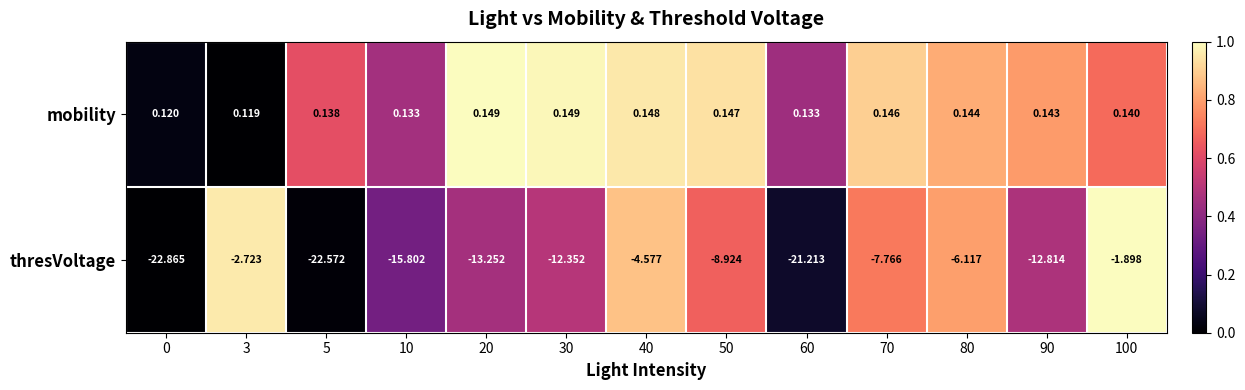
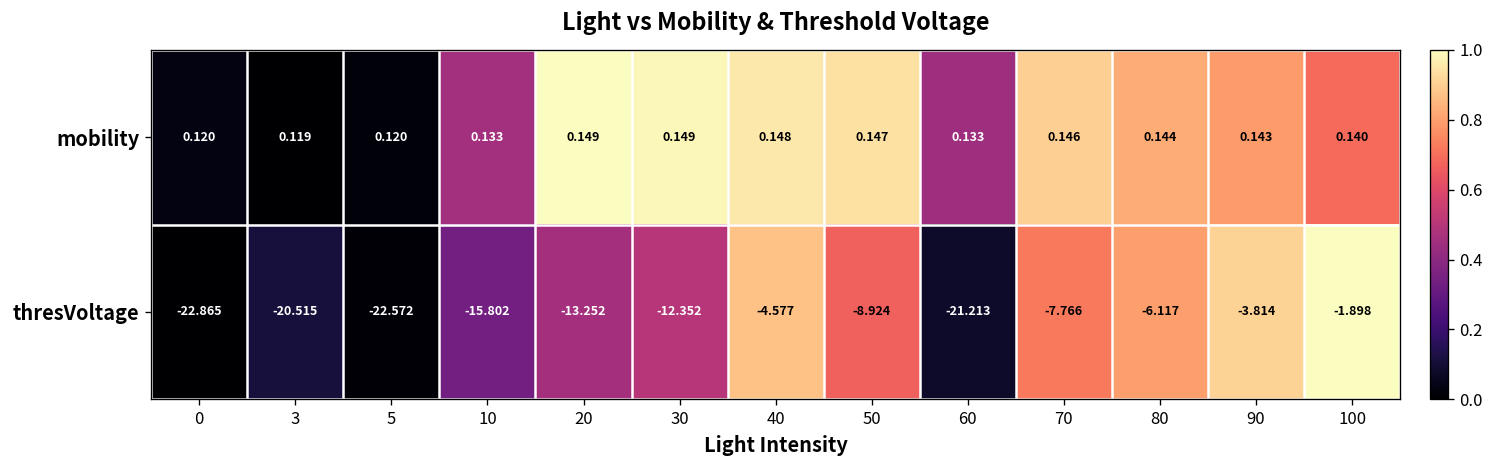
mobility, 5: 0.138 -> 0.120
thresVoltage, 3: -2.723 -> -20.515
thresVoltage, 90: -12.814 -> -3.814
